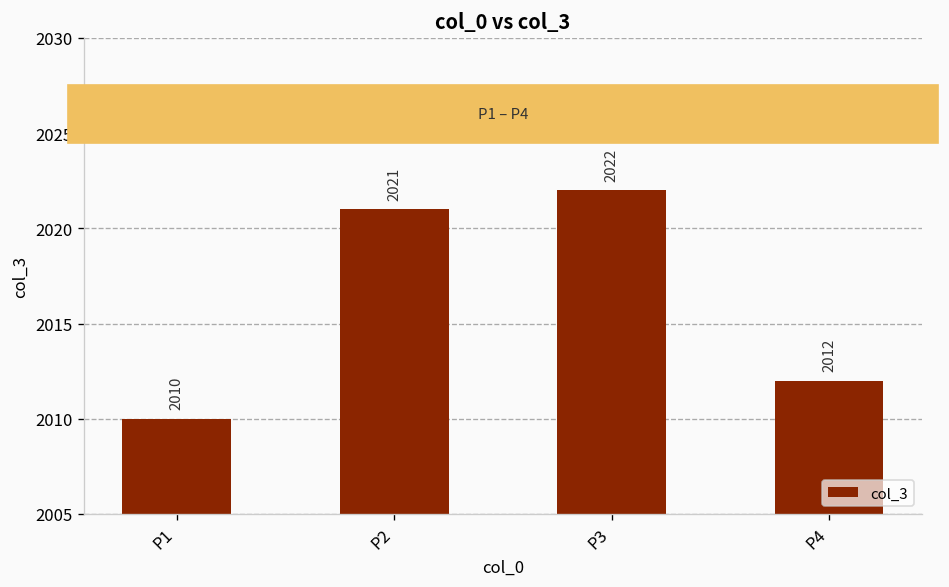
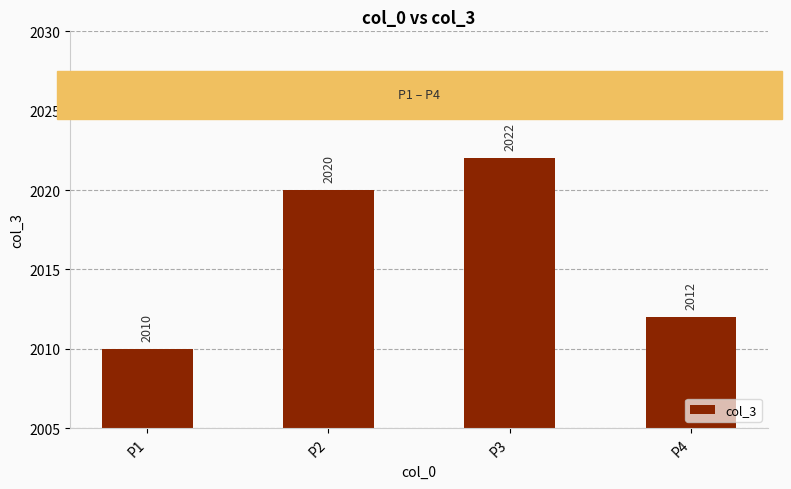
P2: 2021 -> 2020
